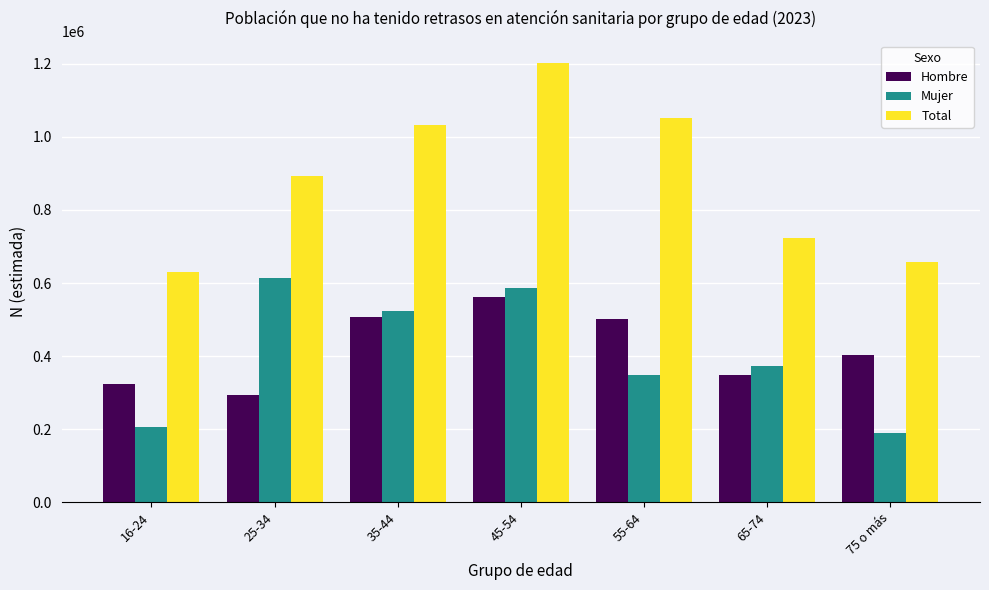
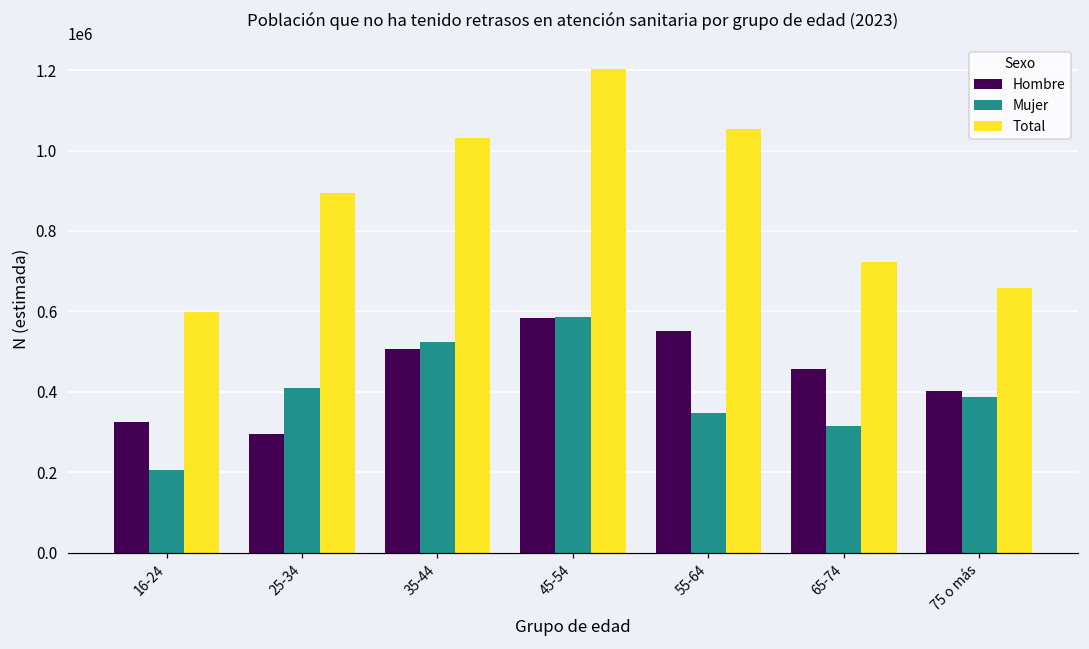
Total, 16-24: 630000 -> 600000
Mujer, 25-34: 610000 -> 410000
Hombre, 45-54: 560000 -> 580000
Hombre, 55-64: 500000 -> 550000
Hombre, 65-74: 350000 -> 460000
Mujer, 65-74: 370000 -> 310000
Mujer, 75 o más: 190000 -> 390000
